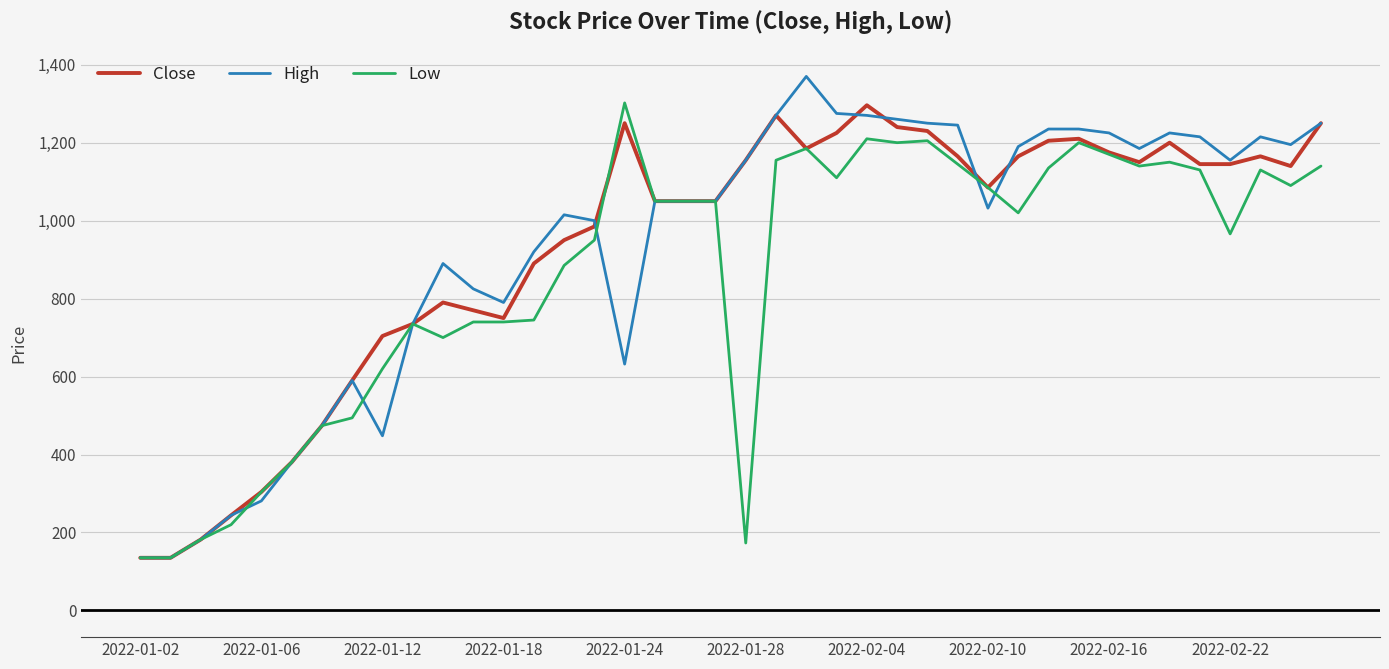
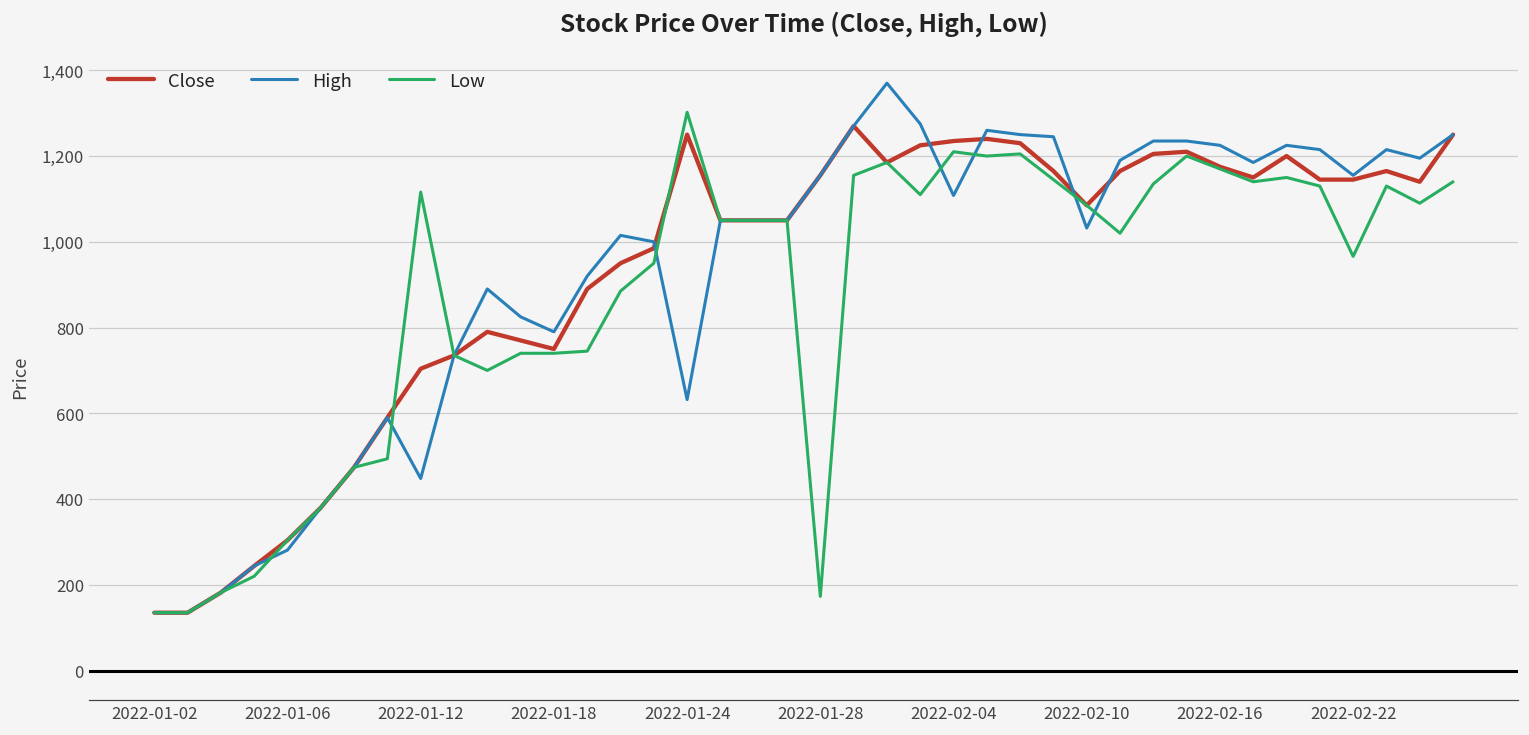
Low, 2022-01-12: 620 -> 1,120
Close, 2022-02-04: 1,300 -> 1,240
High, 2022-02-04: 1,270 -> 1,110
